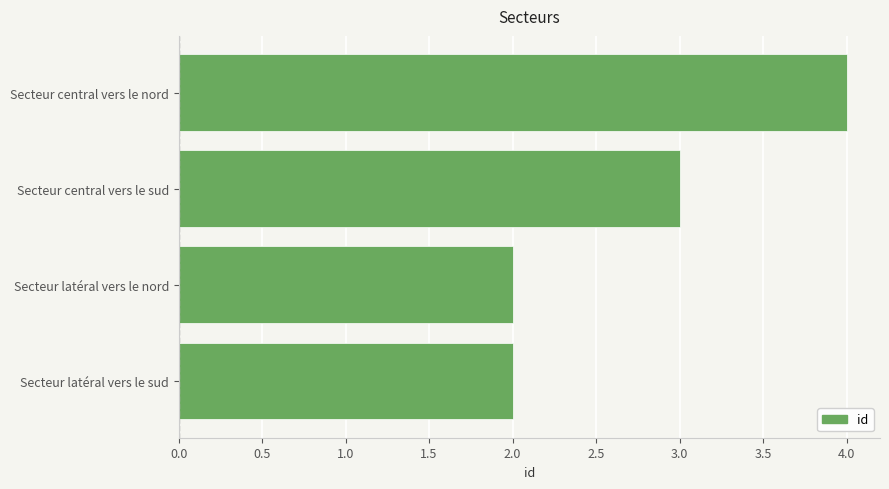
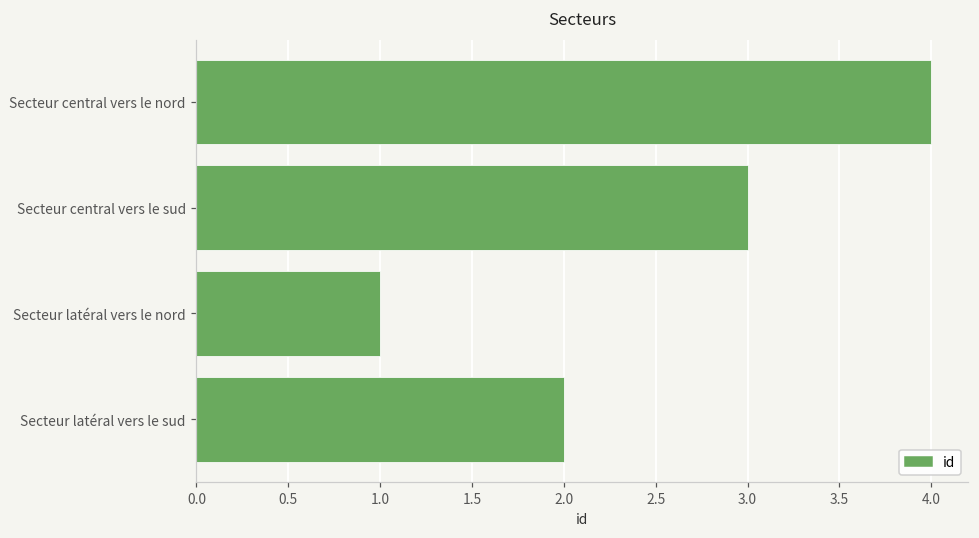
Secteur latéral vers le nord: 2 -> 1
